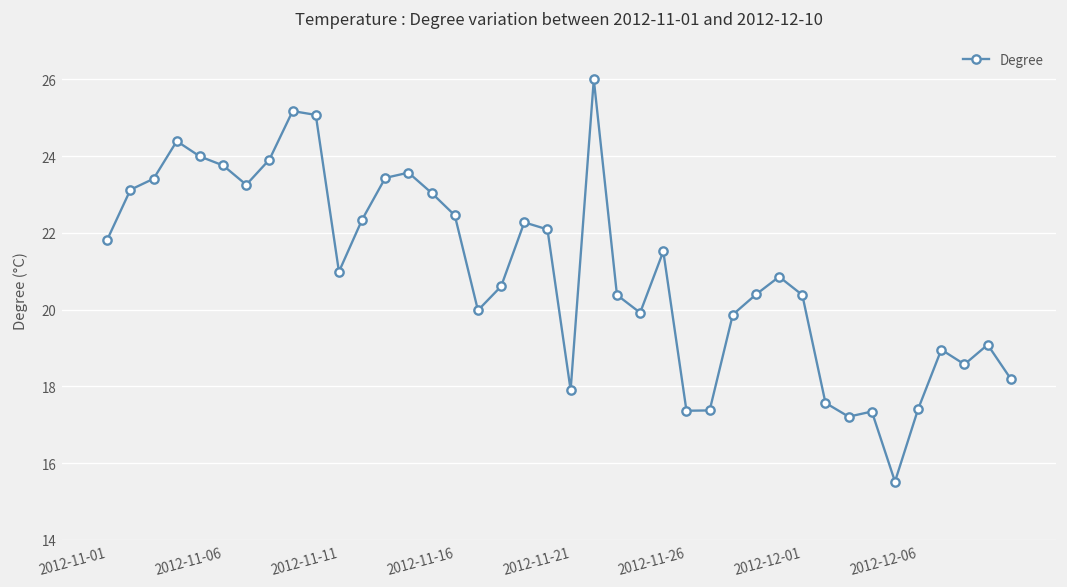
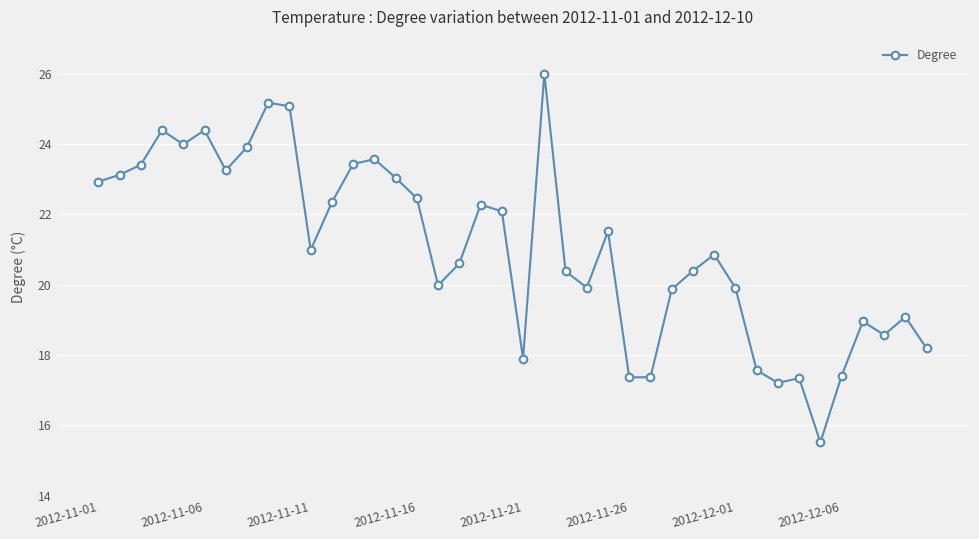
2012-11-01: 21.8 -> 22.9
2012-11-06: 23.8 -> 24.4
2012-12-01: 20.4 -> 19.9
